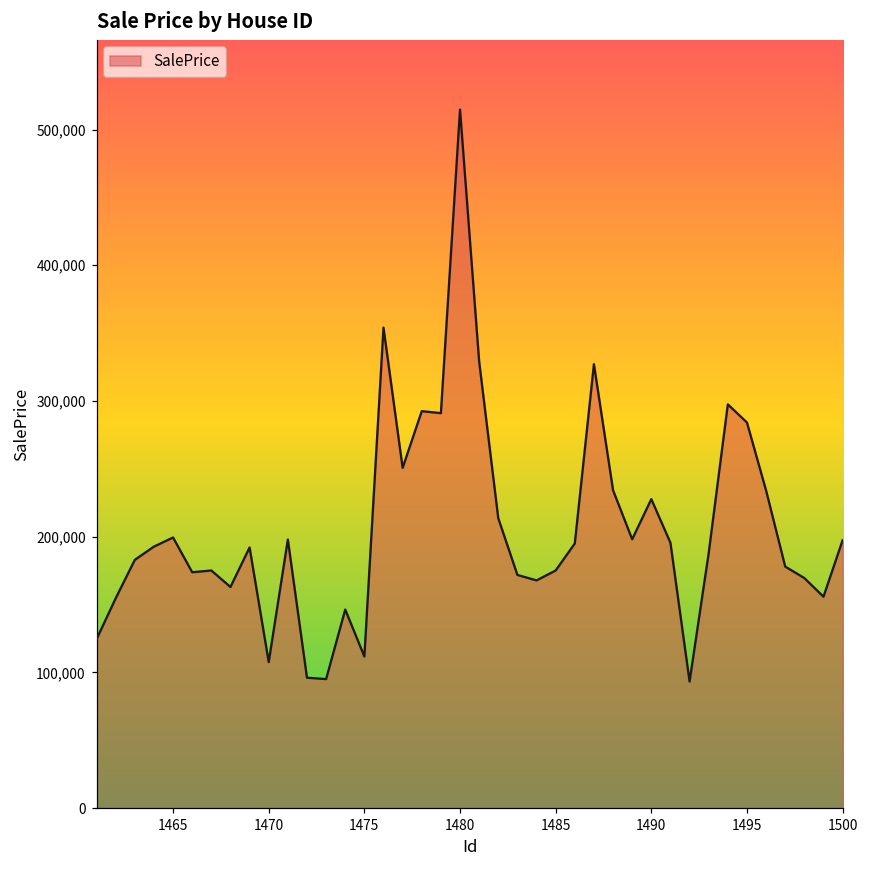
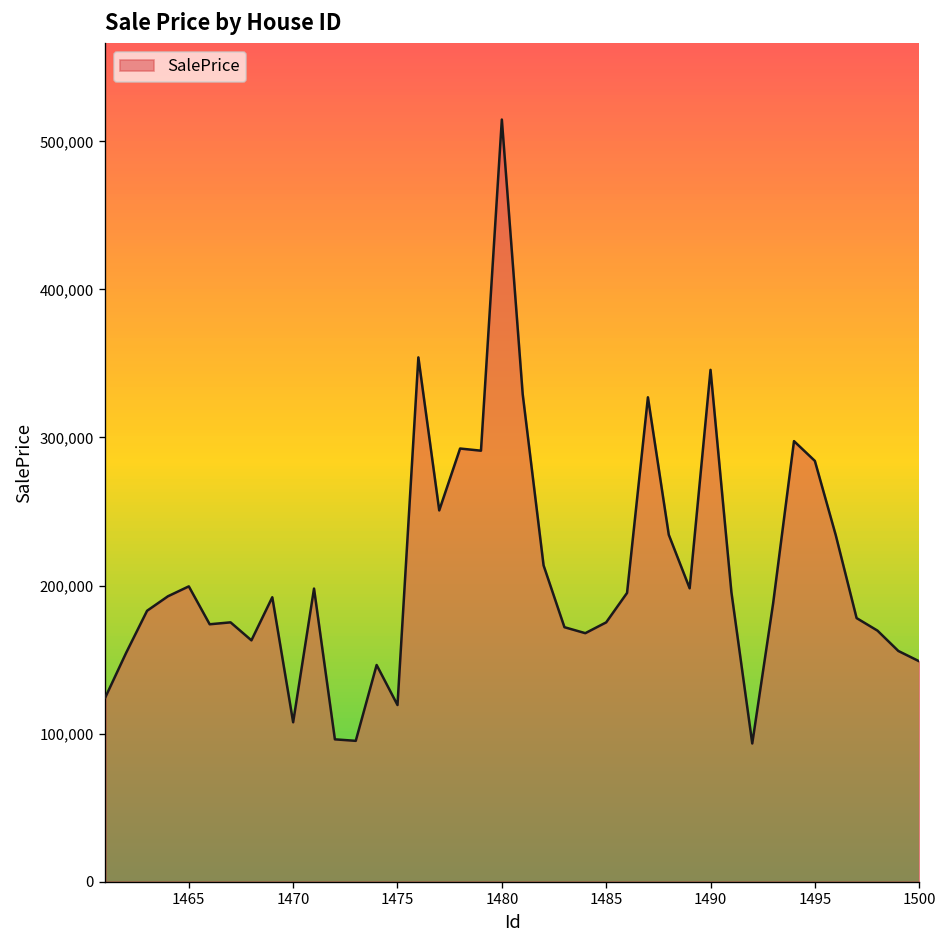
1475: 112,000 -> 119,000
1490: 228,000 -> 346,000
1500: 197,000 -> 149,000
